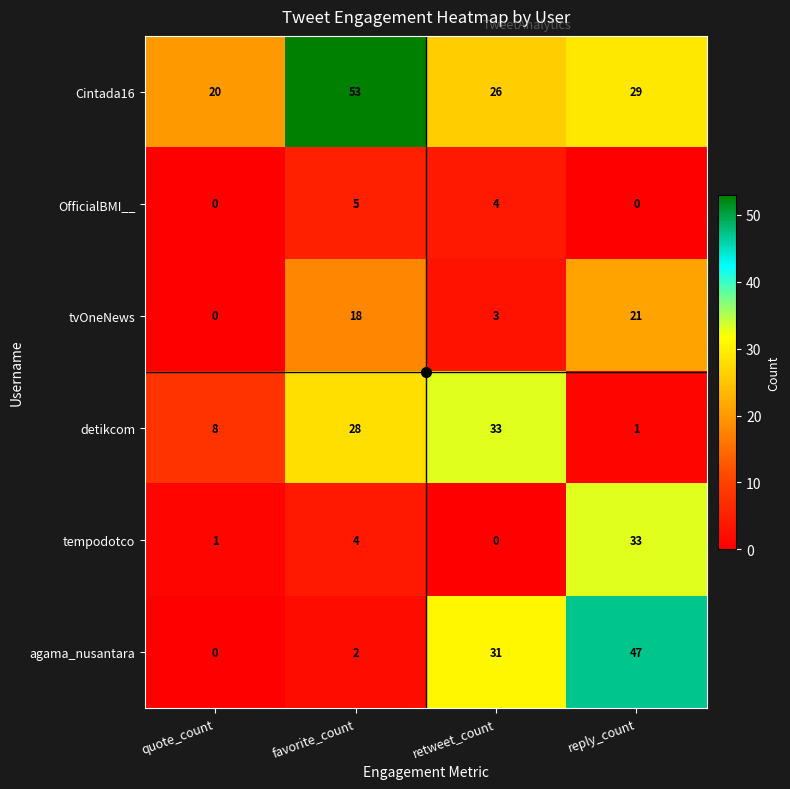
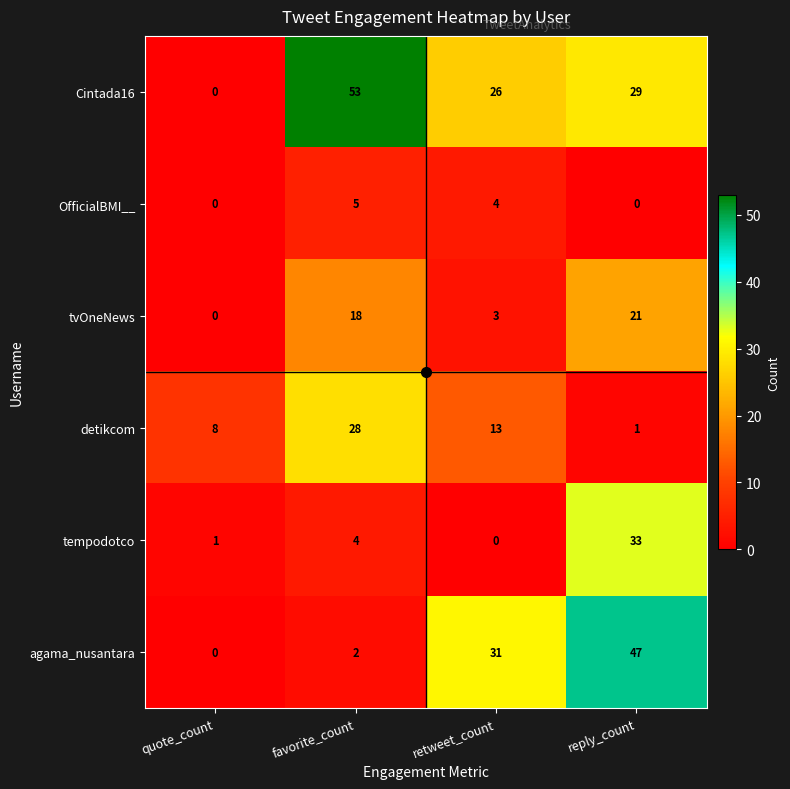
Cintada16, quote_count: 20 -> 0
detikcom, retweet_count: 33 -> 13
